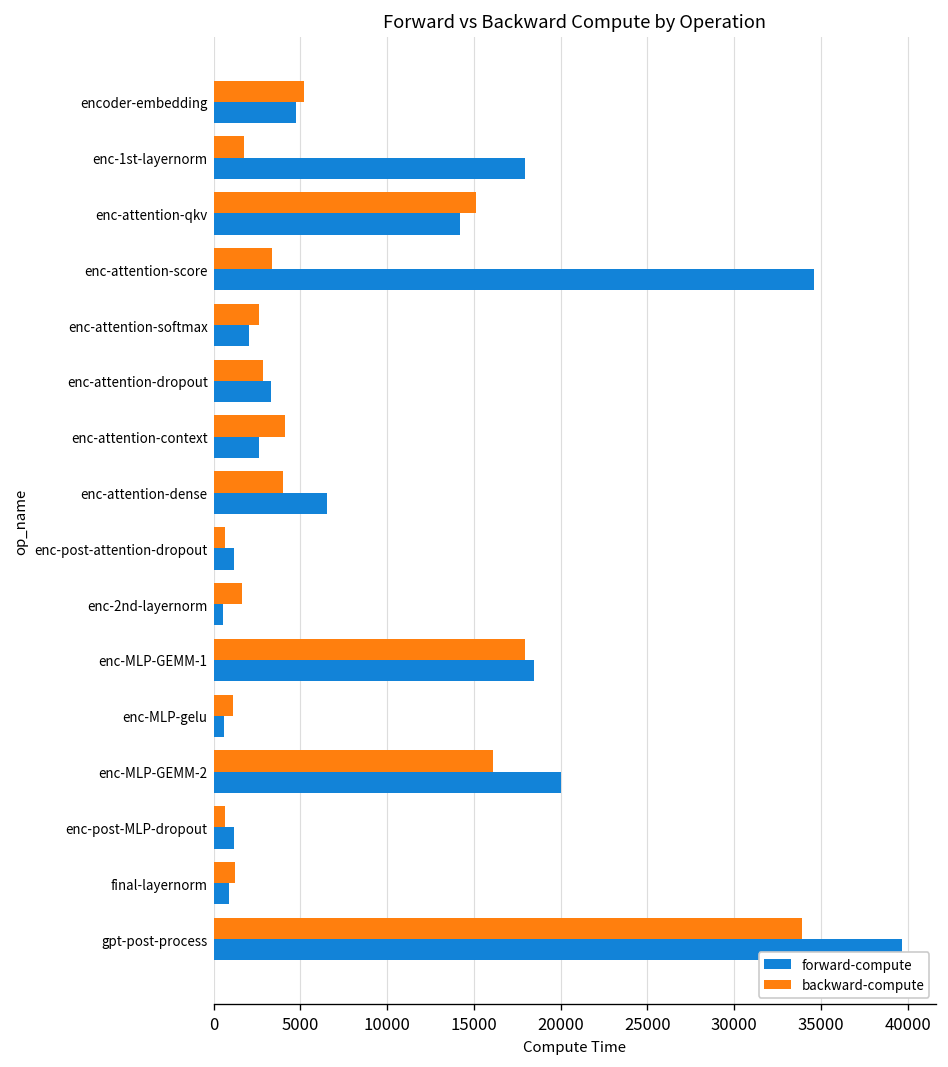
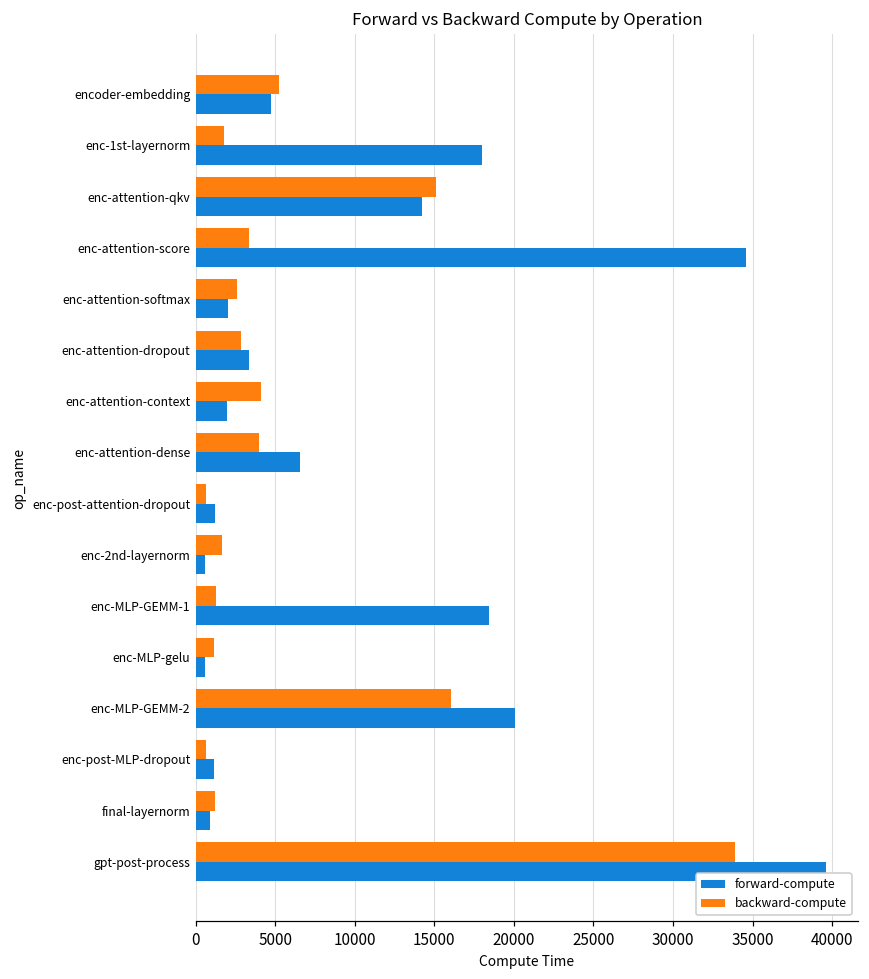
forward-compute, enc-attention-context: 2600 -> 2000
backward-compute, enc-MLP-GEMM-1: 18000 -> 1300
